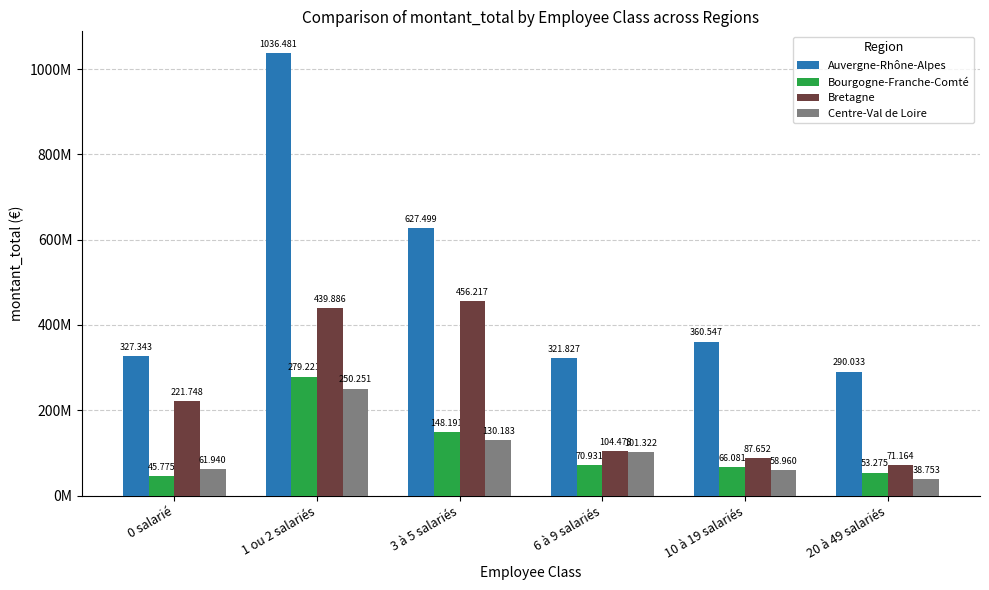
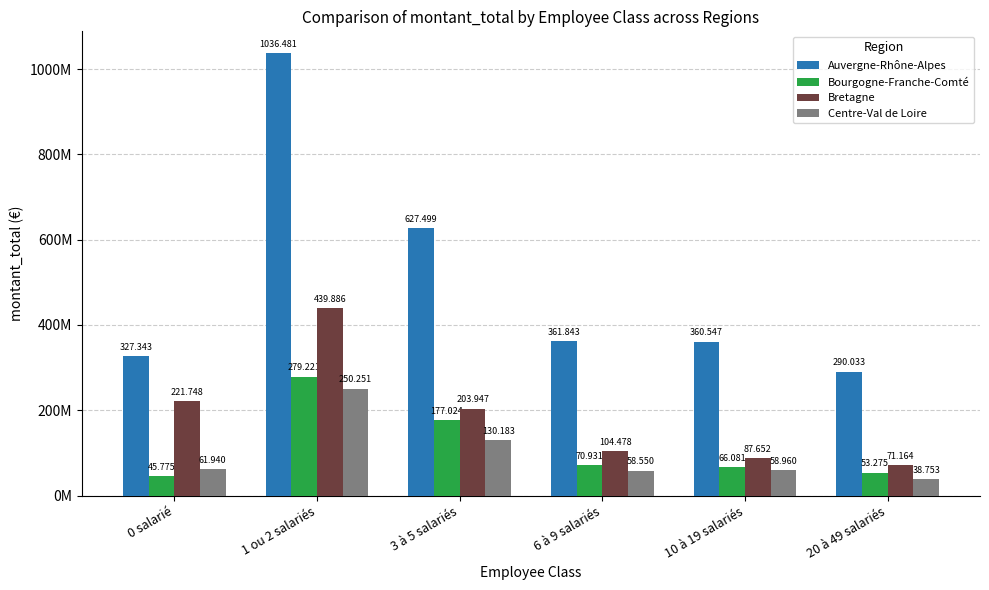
Bourgogne-Franche-Comté, 3 à 5 salariés: 148.191 -> 177.024
Bretagne, 3 à 5 salariés: 456.217 -> 203.947
Auvergne-Rhône-Alpes, 6 à 9 salariés: 321.827 -> 361.843
Centre-Val de Loire, 6 à 9 salariés: 101.322 -> 58.550
